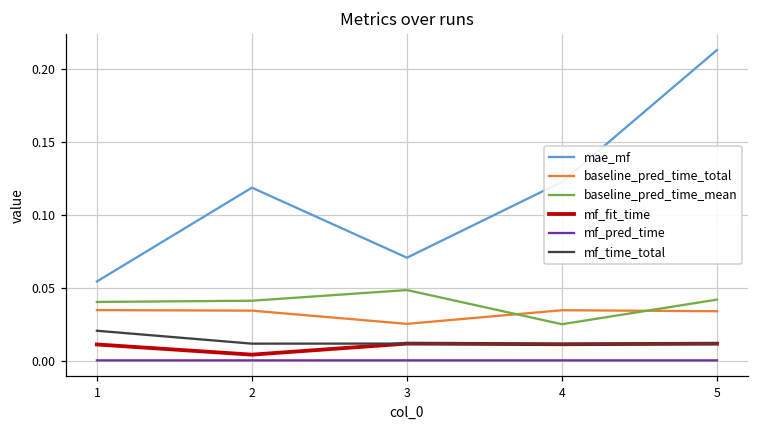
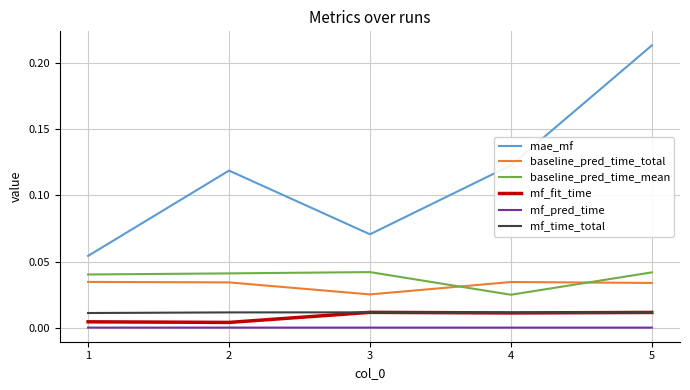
mf_fit_time, 1: 0.011 -> 0.005
mf_time_total, 1: 0.021 -> 0.011
baseline_pred_time_mean, 3: 0.048 -> 0.042
